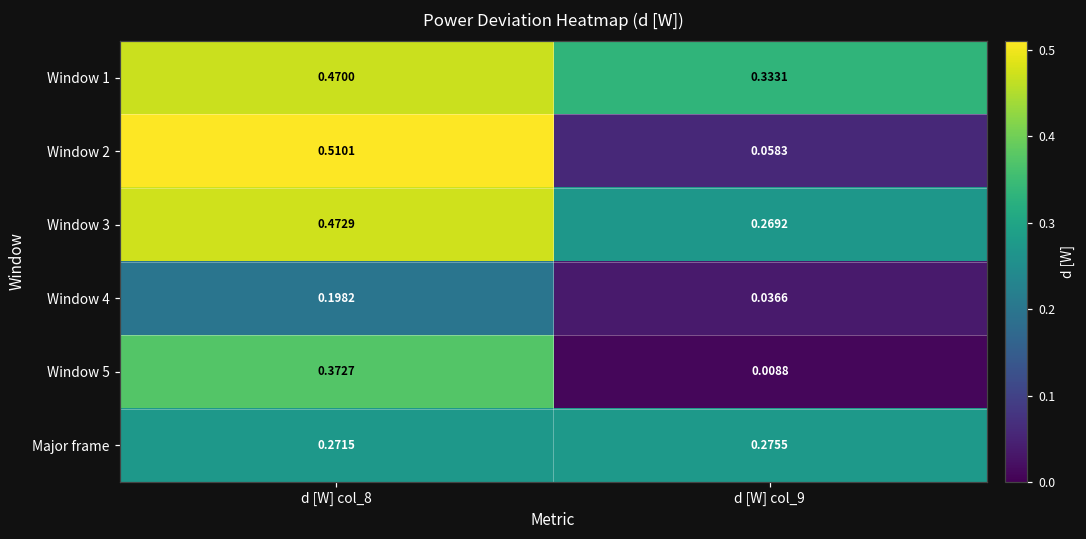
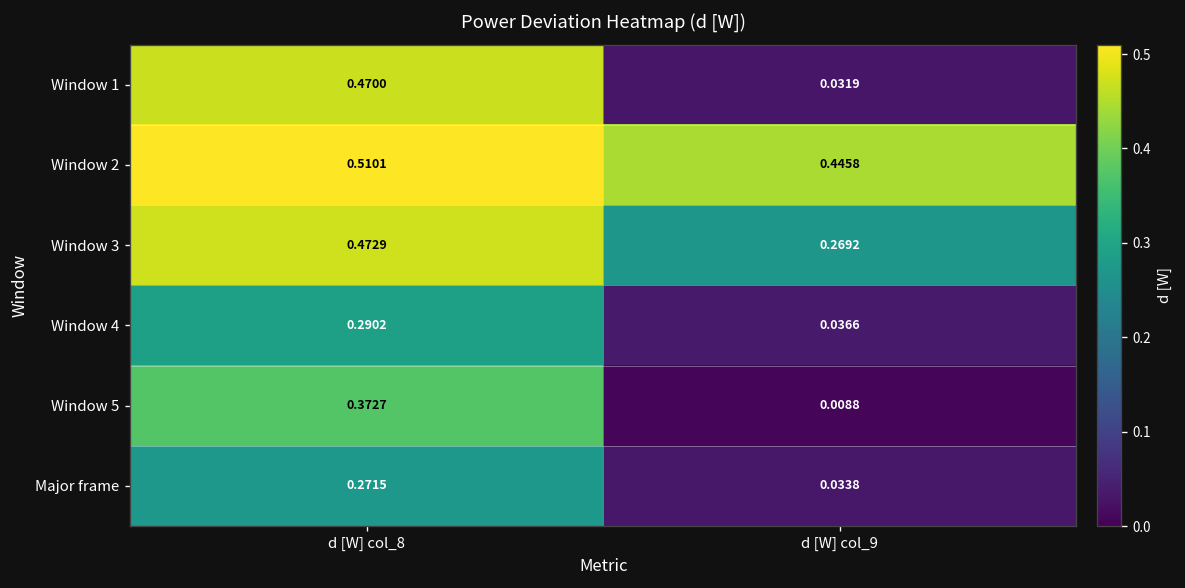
Window 1, d [W] col_9: 0.3331 -> 0.0319
Window 2, d [W] col_9: 0.0583 -> 0.4458
Window 4, d [W] col_8: 0.1982 -> 0.2902
Major frame, d [W] col_9: 0.2755 -> 0.0338
